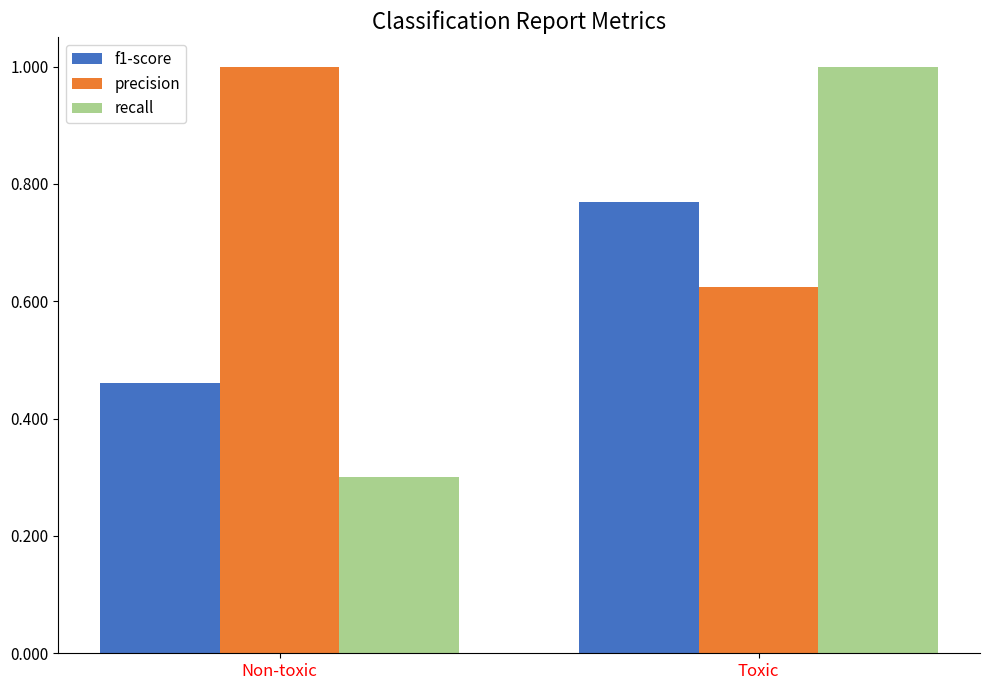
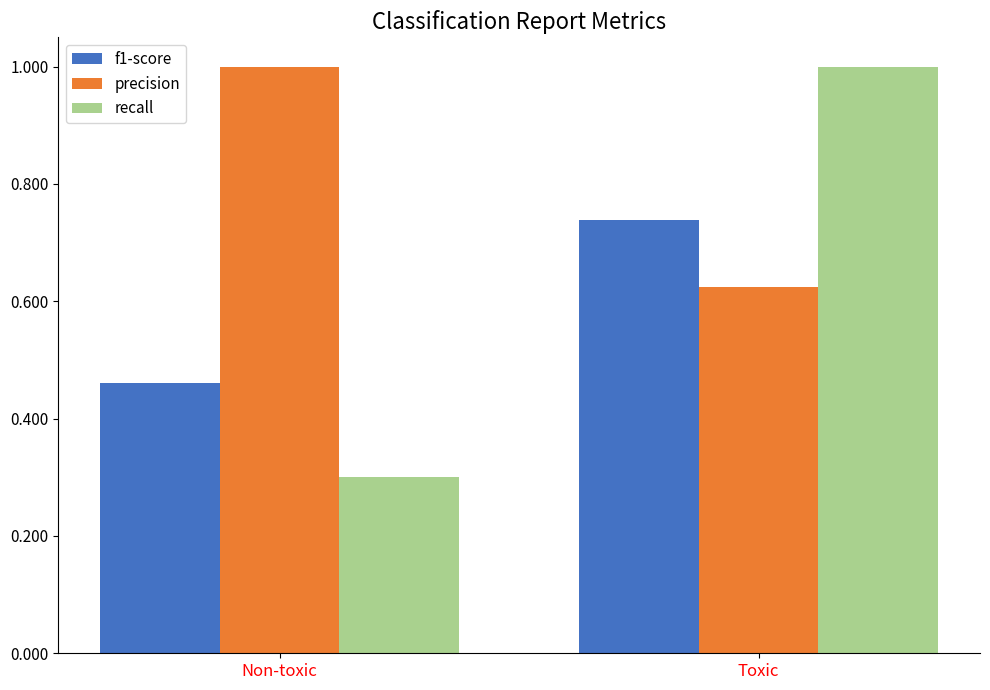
f1-score, Toxic: 0.77 -> 0.74
